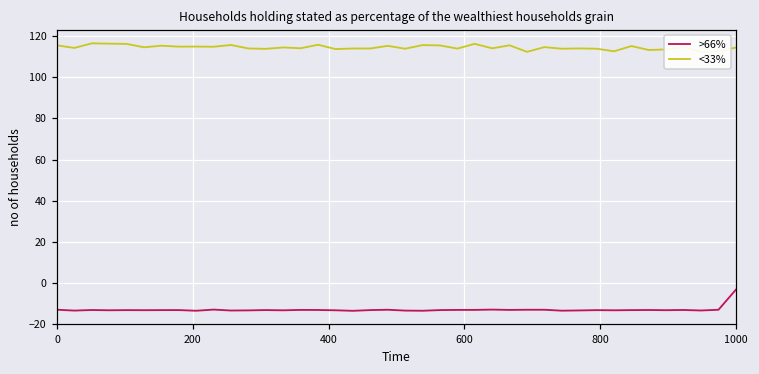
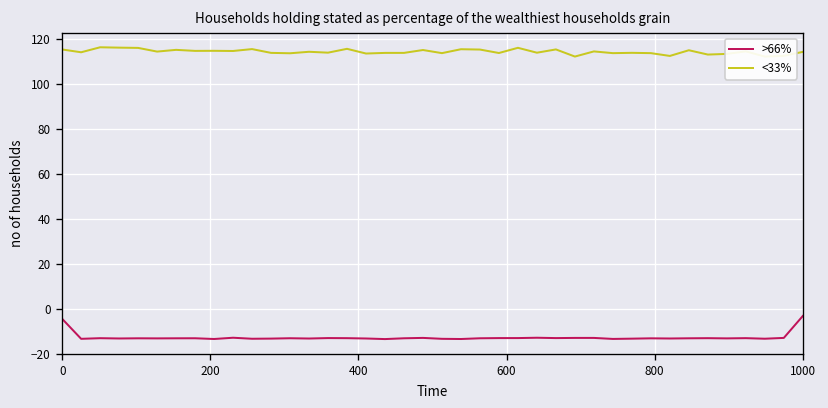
>66%, 0: -13 -> -4
